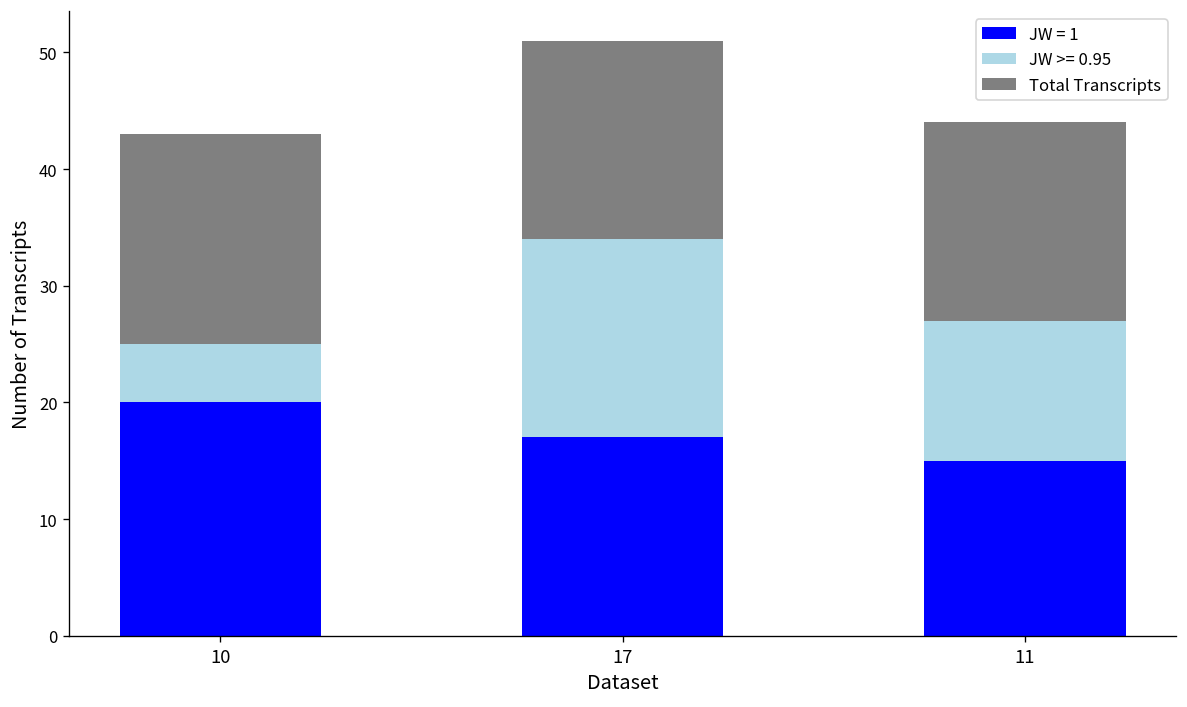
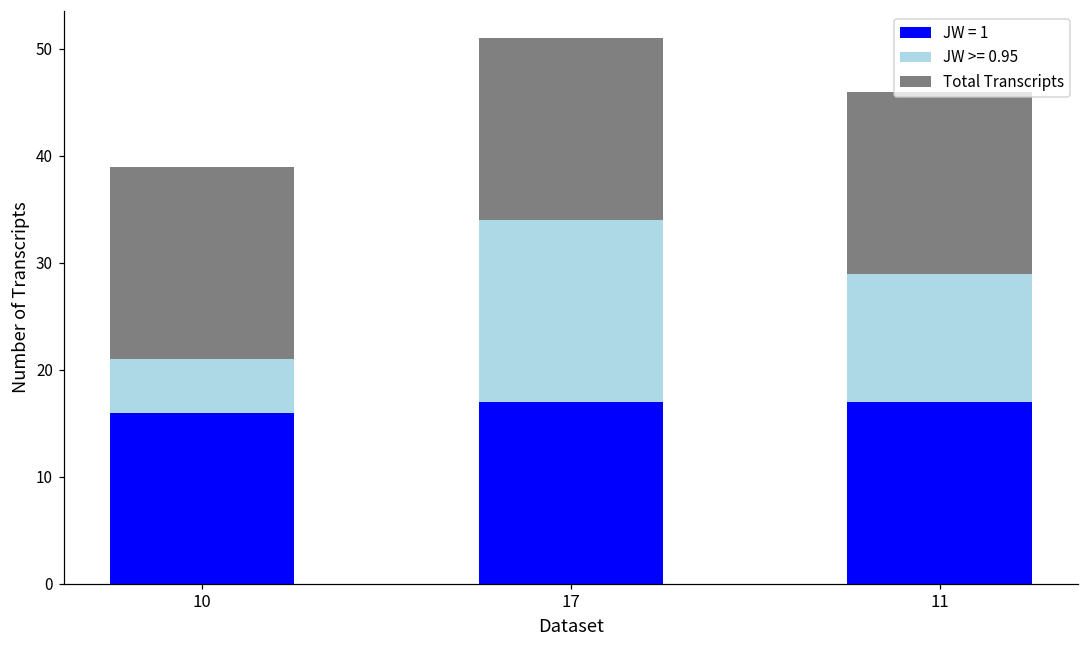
JW = 1, 10: 20 -> 16
JW = 1, 11: 15 -> 17
